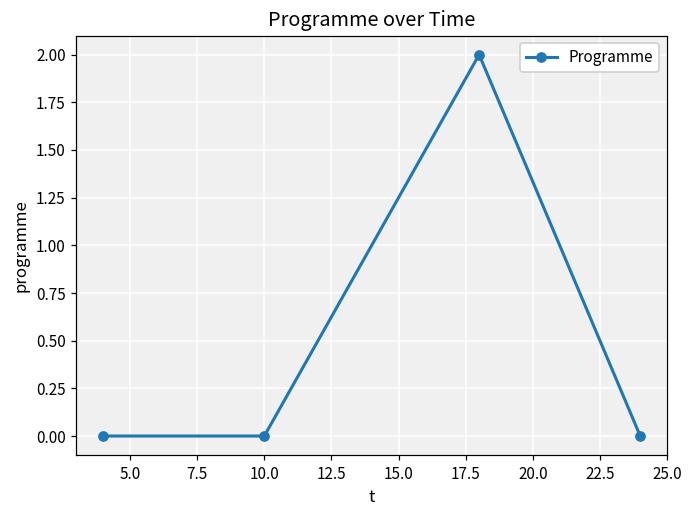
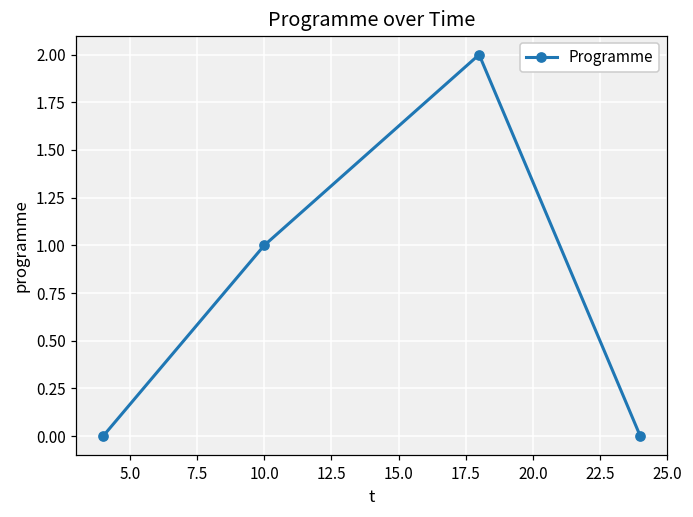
10.0: 0 -> 1
